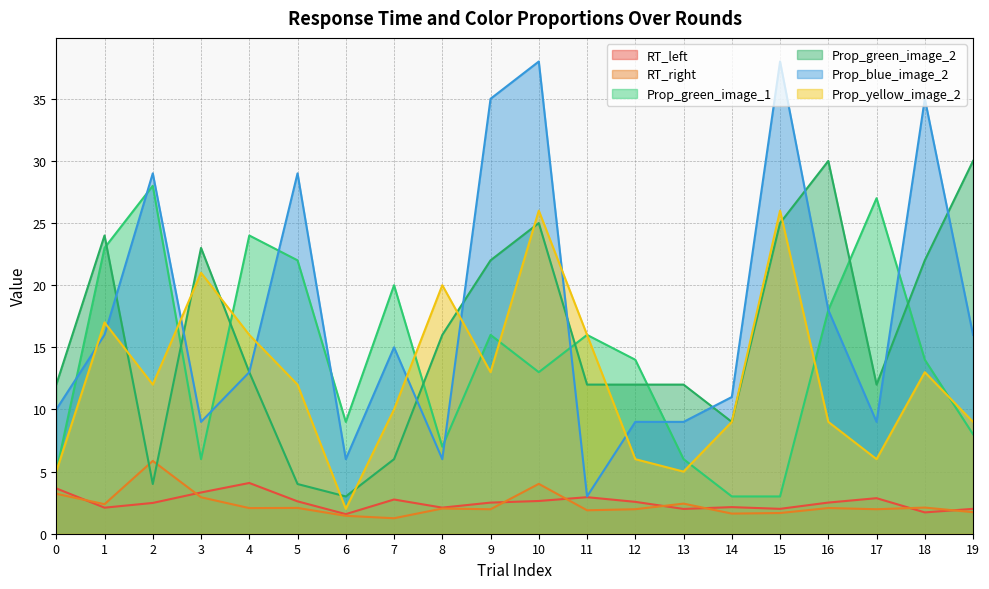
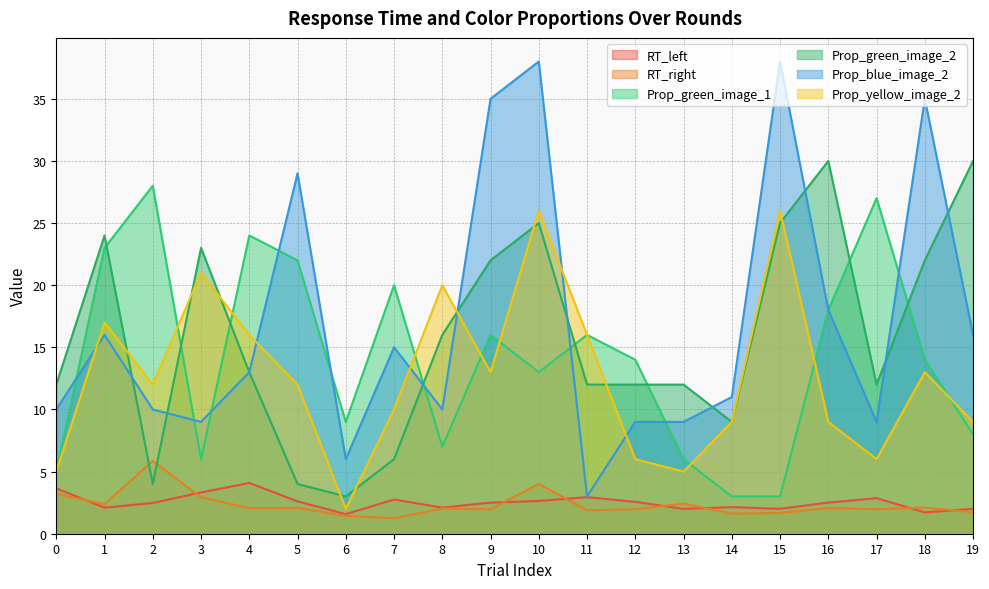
Prop_blue_image_2, 2: 29 -> 10
Prop_blue_image_2, 8: 6 -> 10
